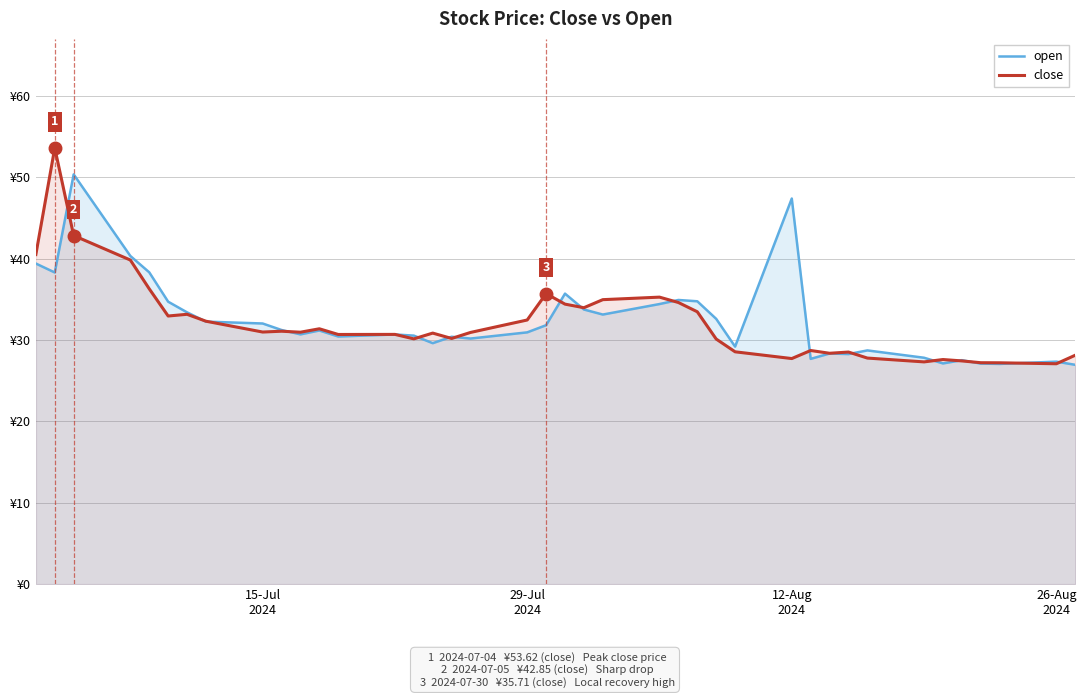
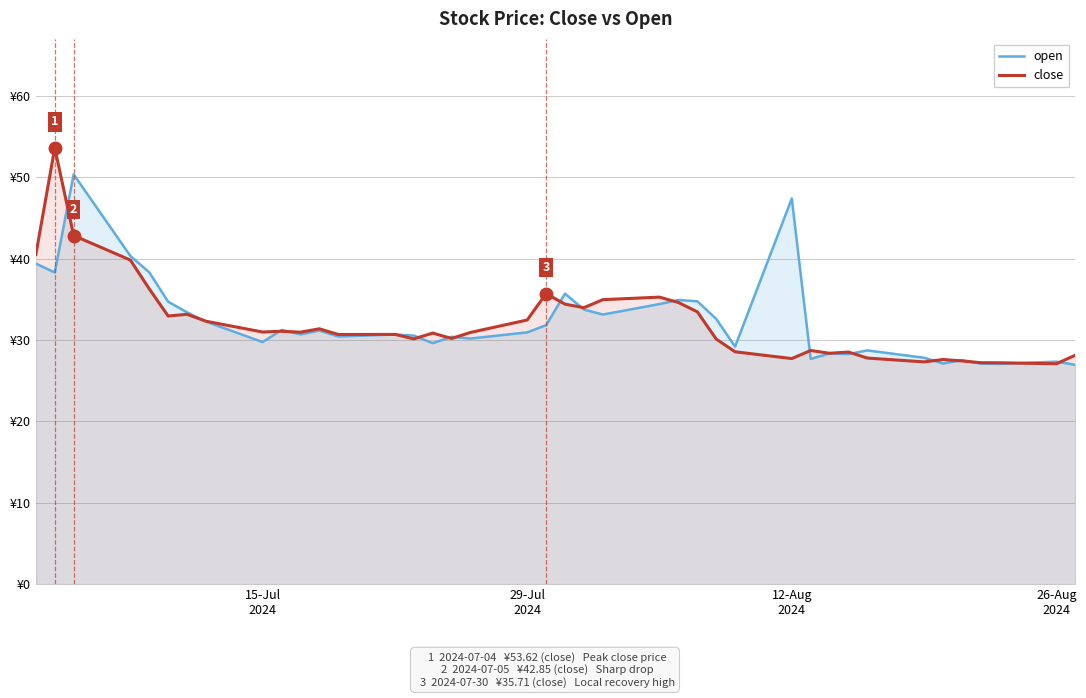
open, 15-Jul 2024: ¥32 -> ¥30
